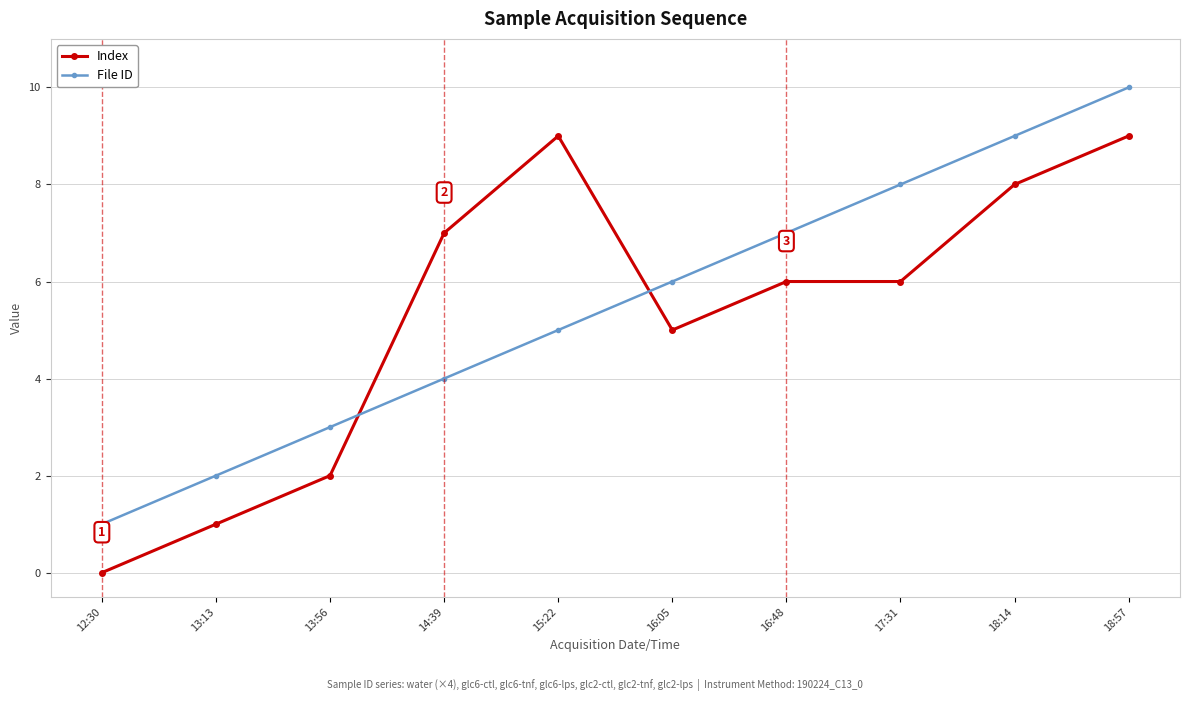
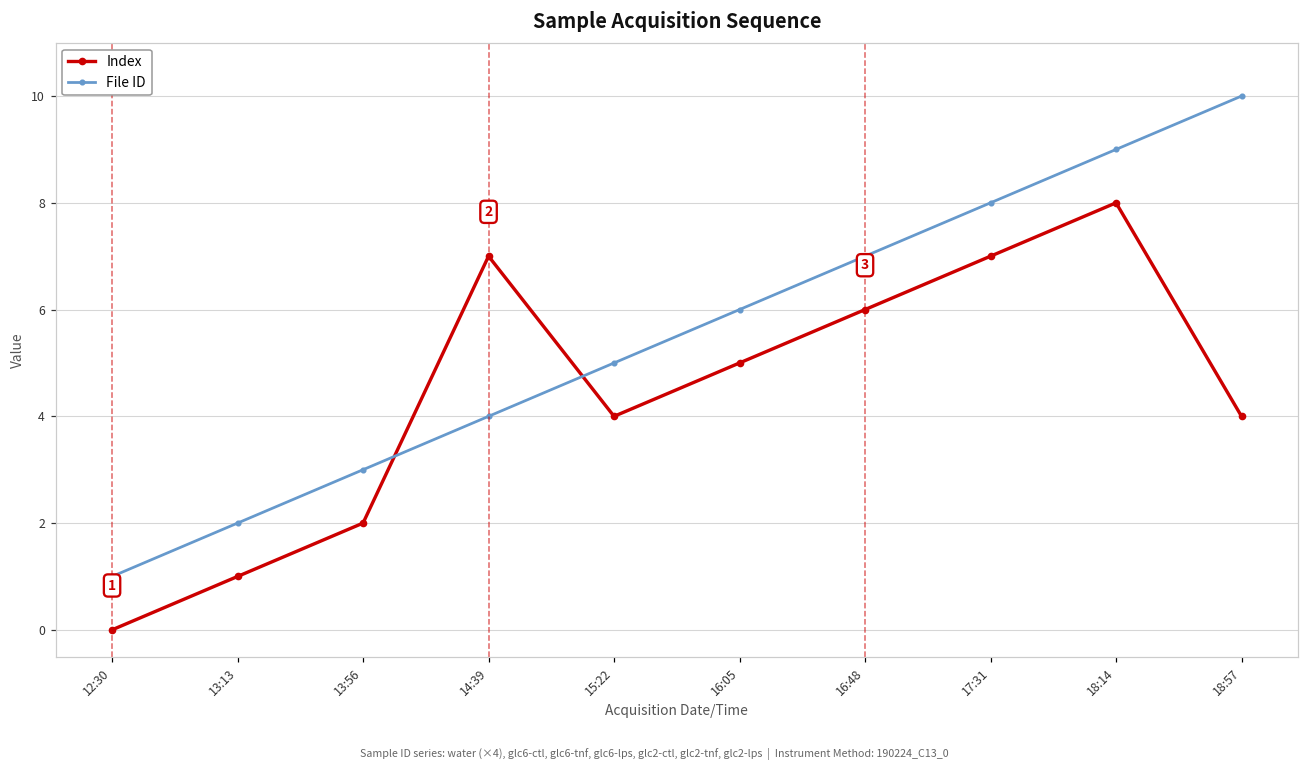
Index, 15:22: 9 -> 4
Index, 17:31: 6 -> 7
Index, 18:57: 9 -> 4
